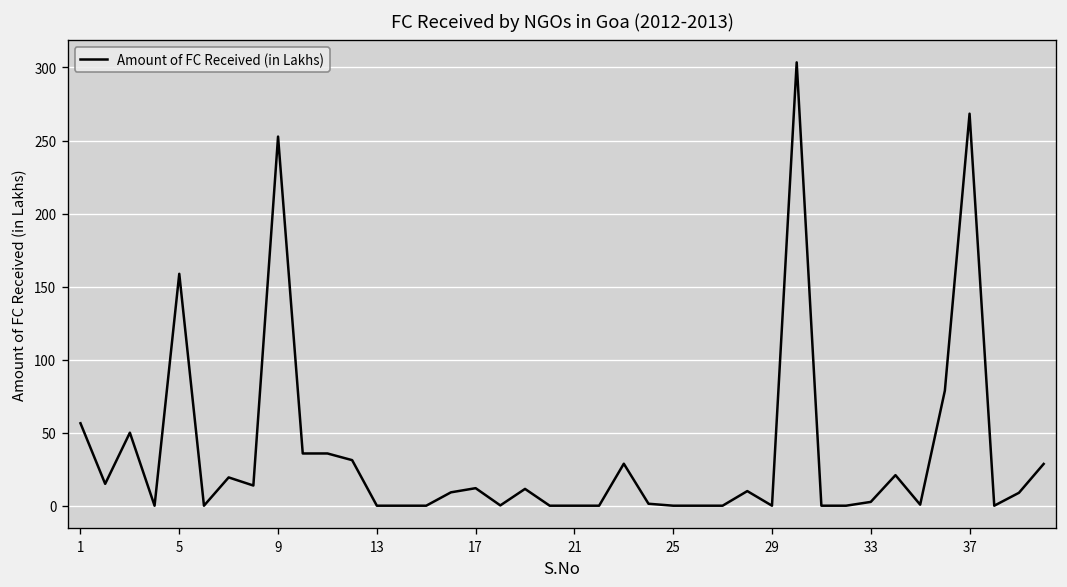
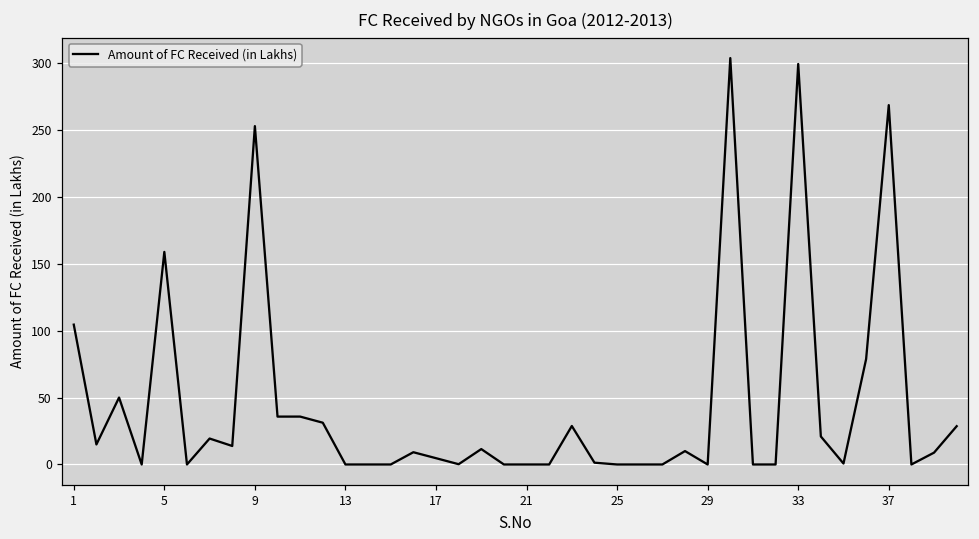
1: 56 -> 104
17: 12 -> 5
33: 3 -> 299
